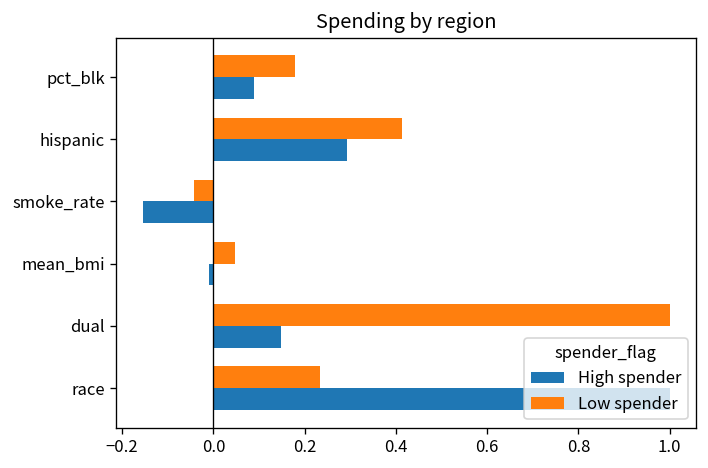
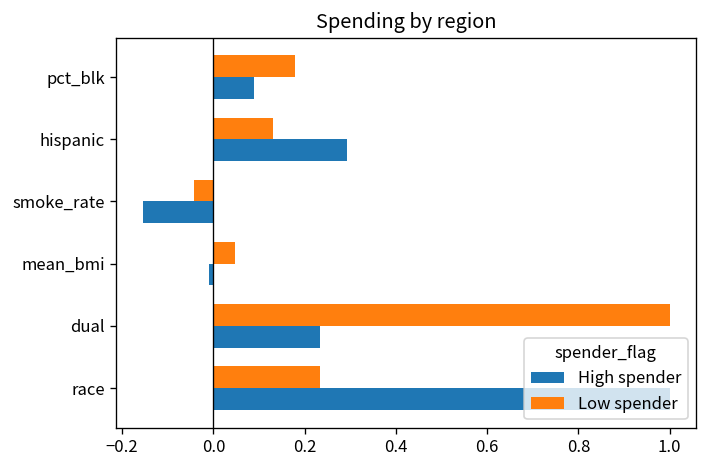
Low spender, hispanic: 0.41 -> 0.13
High spender, dual: 0.15 -> 0.23
